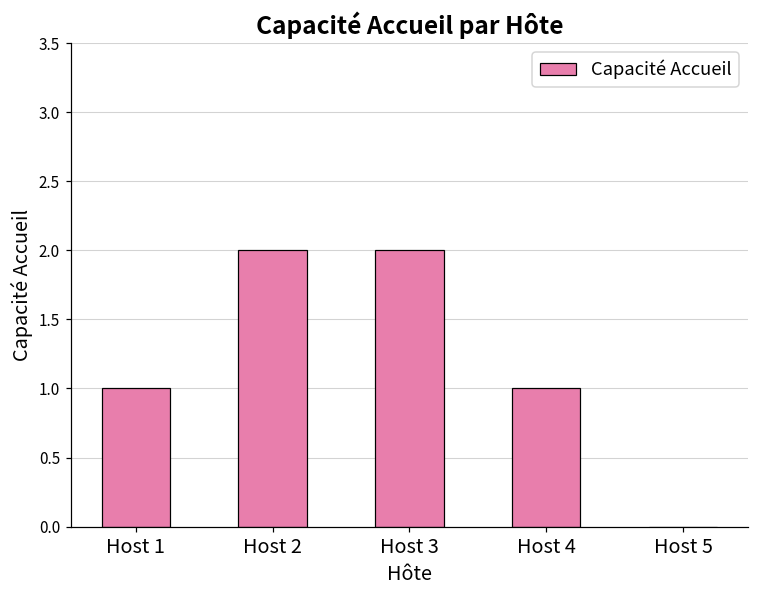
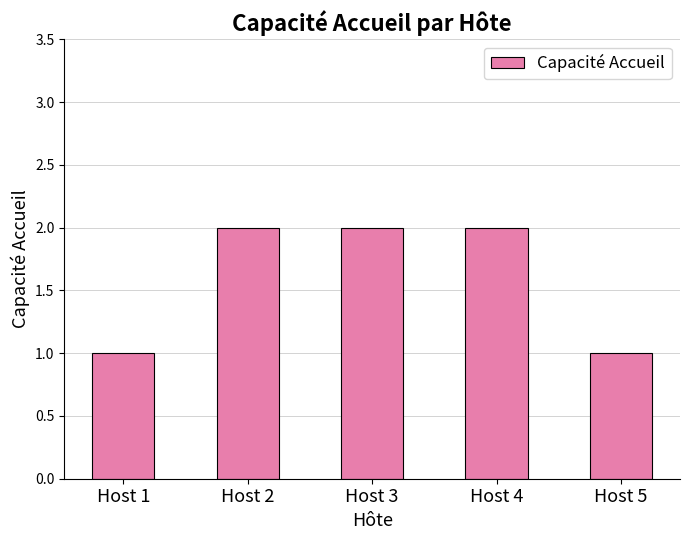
Host 4: 1 -> 2
Host 5: 0 -> 1
